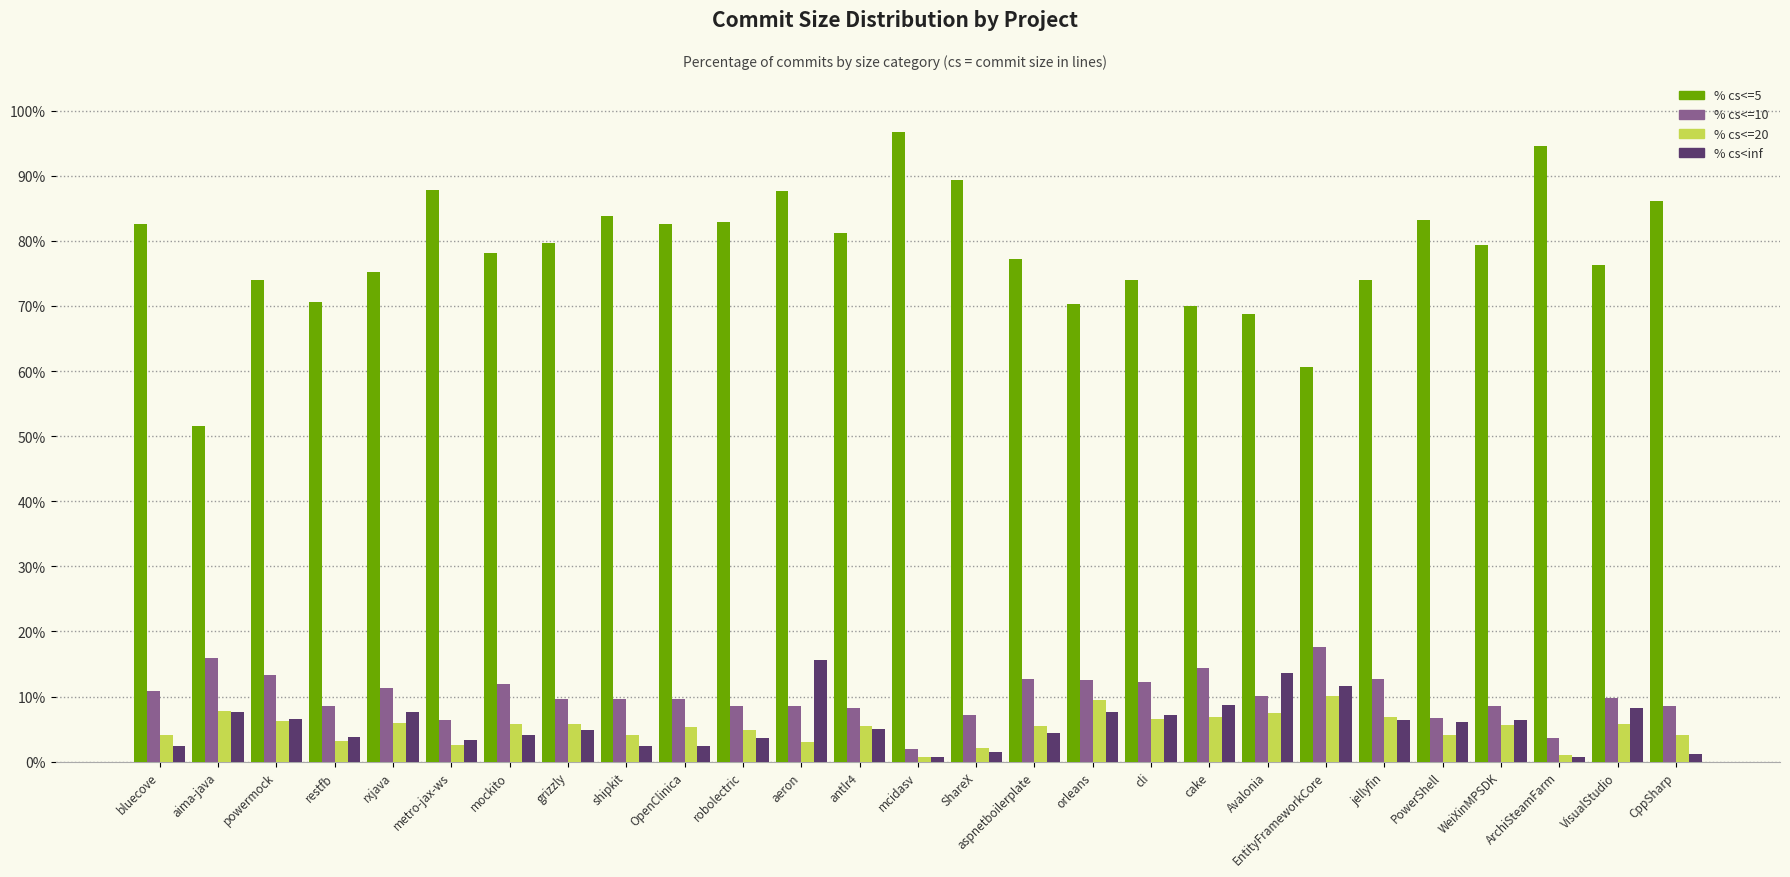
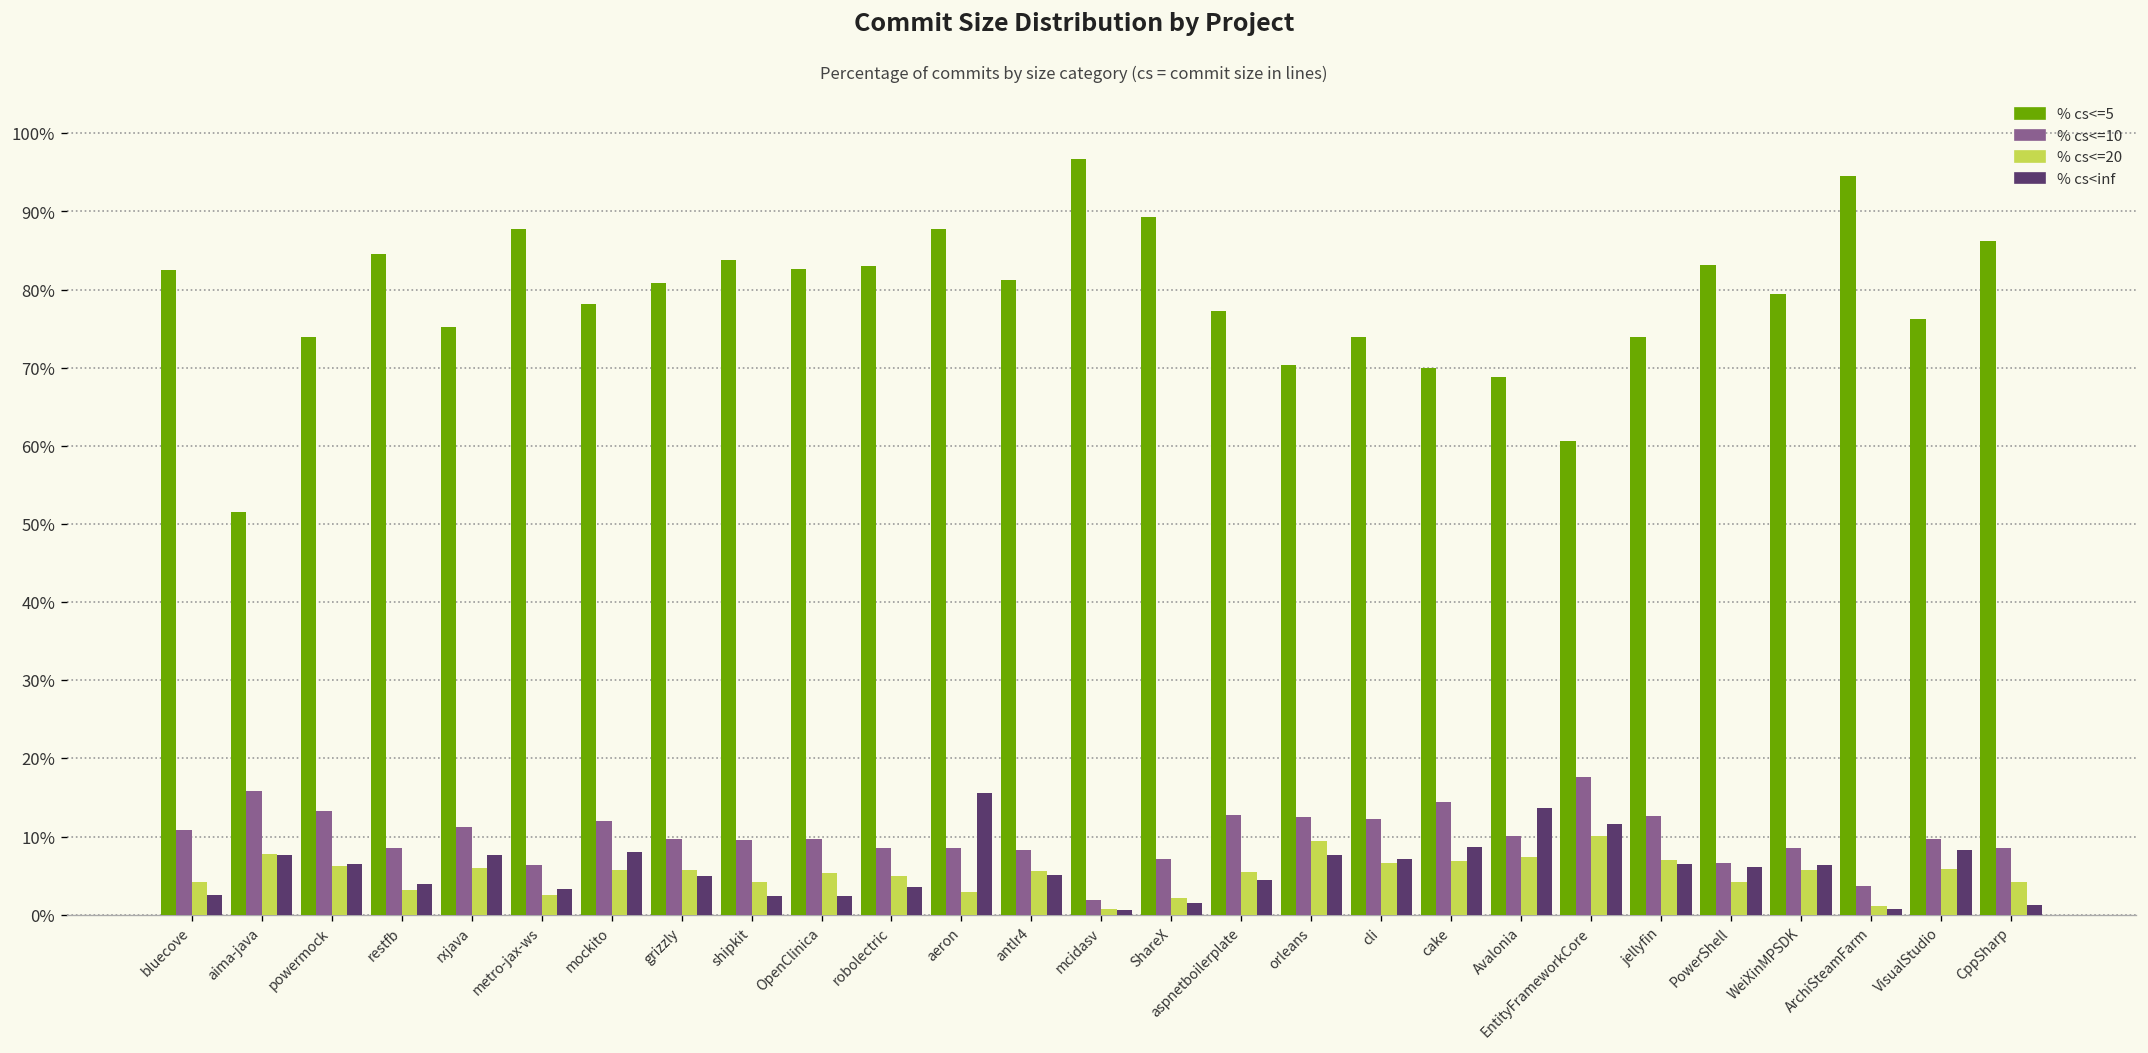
% cs<=5, restfb: 71% -> 85%
% cs<inf, mockito: 4% -> 8%
% cs<=5, grizzly: 80% -> 81%
